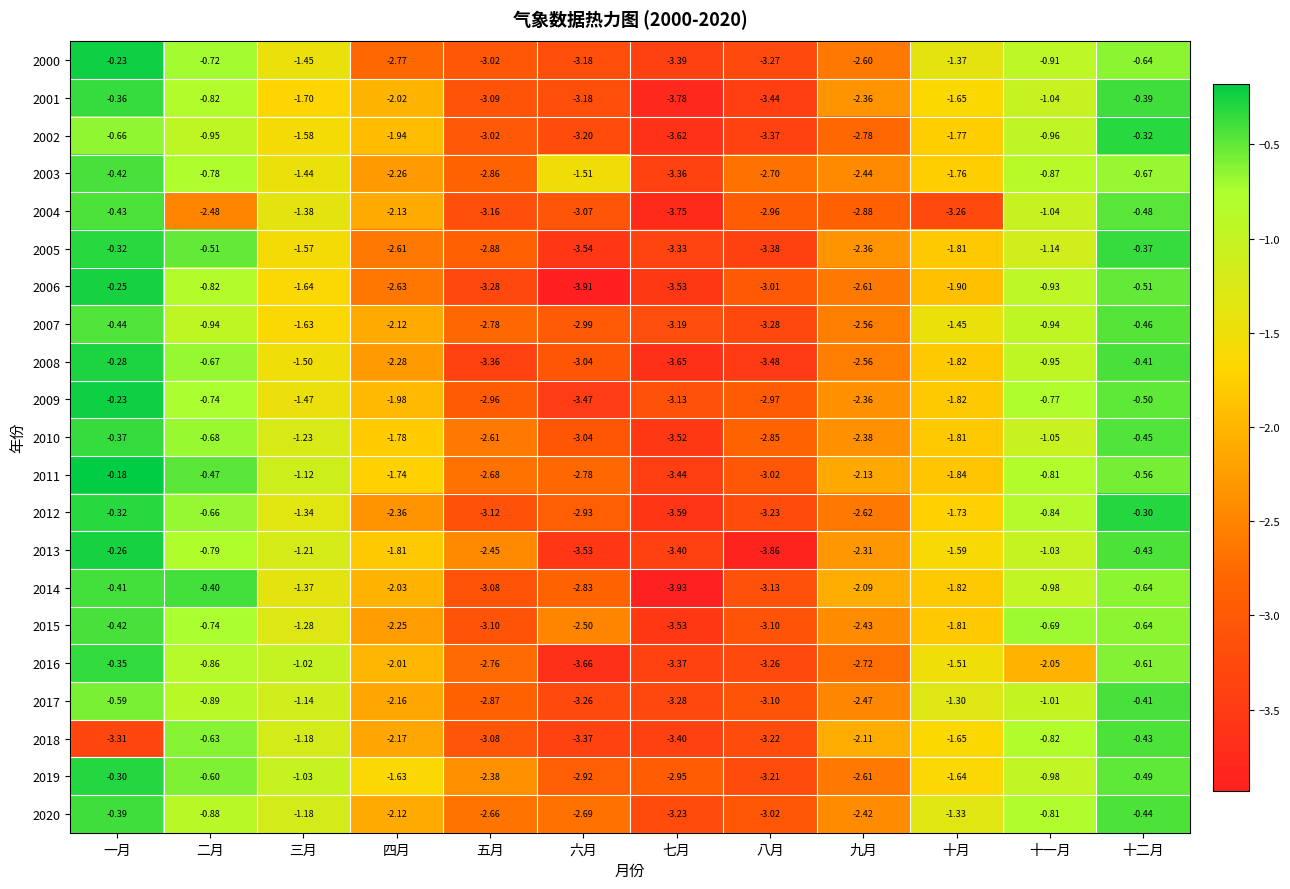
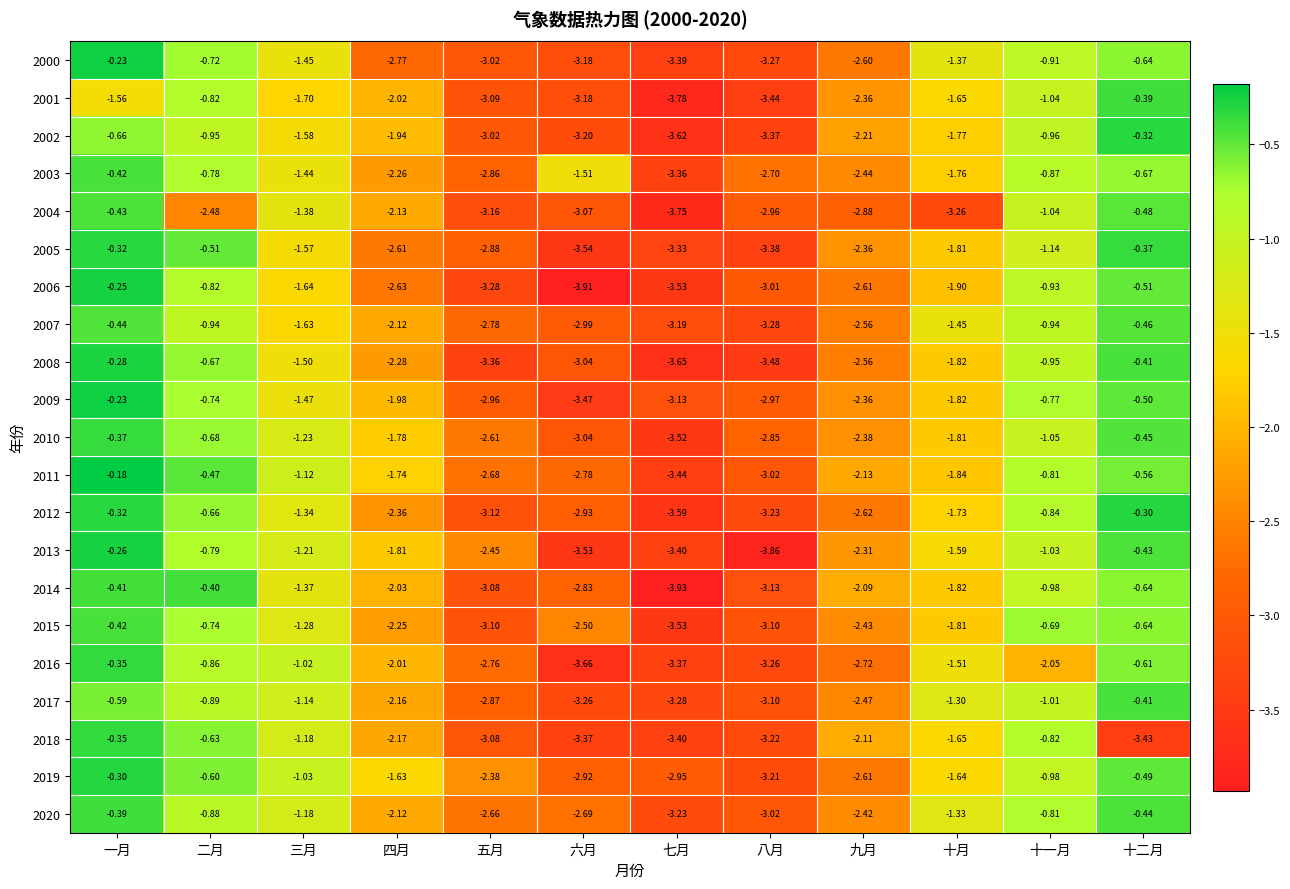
2001, 一月: -0.36 -> -1.56
2002, 九月: -2.78 -> -2.21
2018, 一月: -3.31 -> -0.35
2018, 十二月: -0.43 -> -3.43
